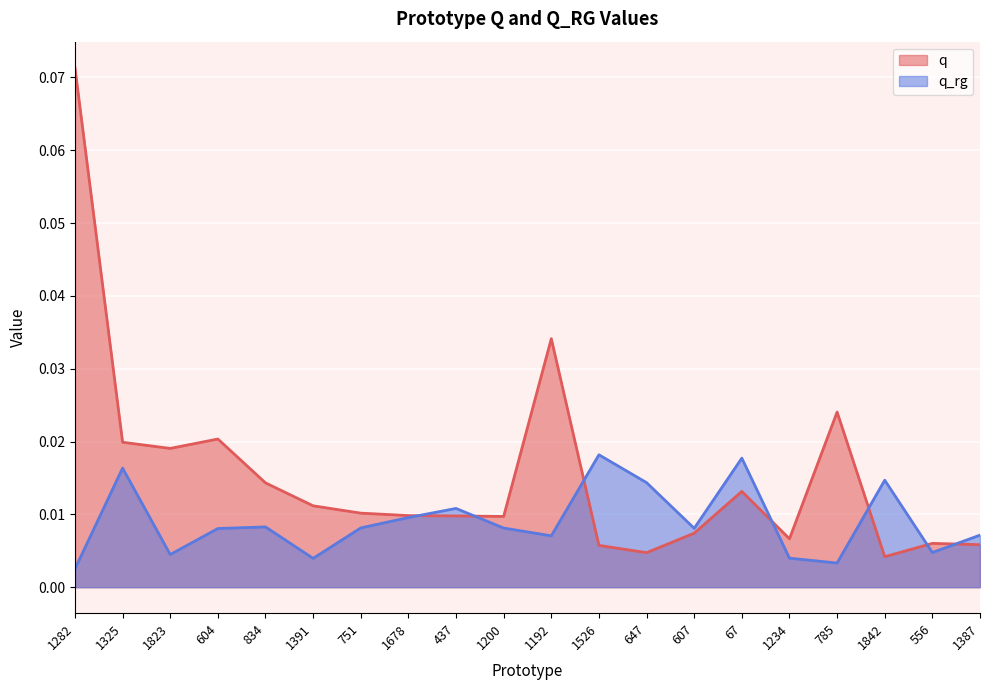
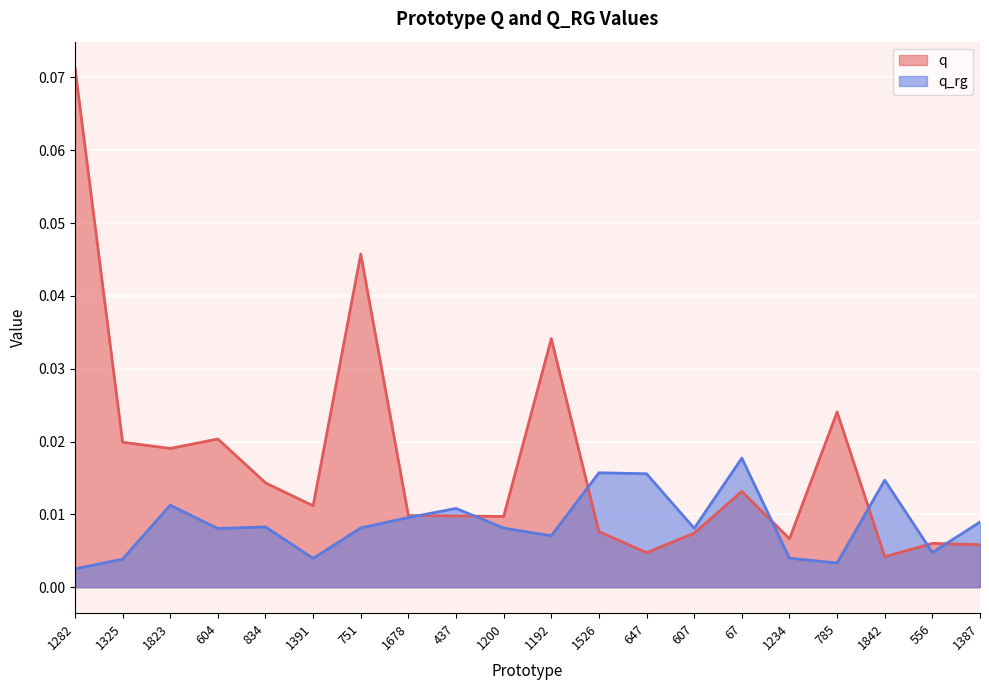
q_rg, 1325: 0.016 -> 0.004
q_rg, 1823: 0.004 -> 0.011
q, 751: 0.010 -> 0.046
q, 1526: 0.006 -> 0.008
q_rg, 1526: 0.018 -> 0.016
q_rg, 647: 0.014 -> 0.016
q_rg, 1387: 0.007 -> 0.009
